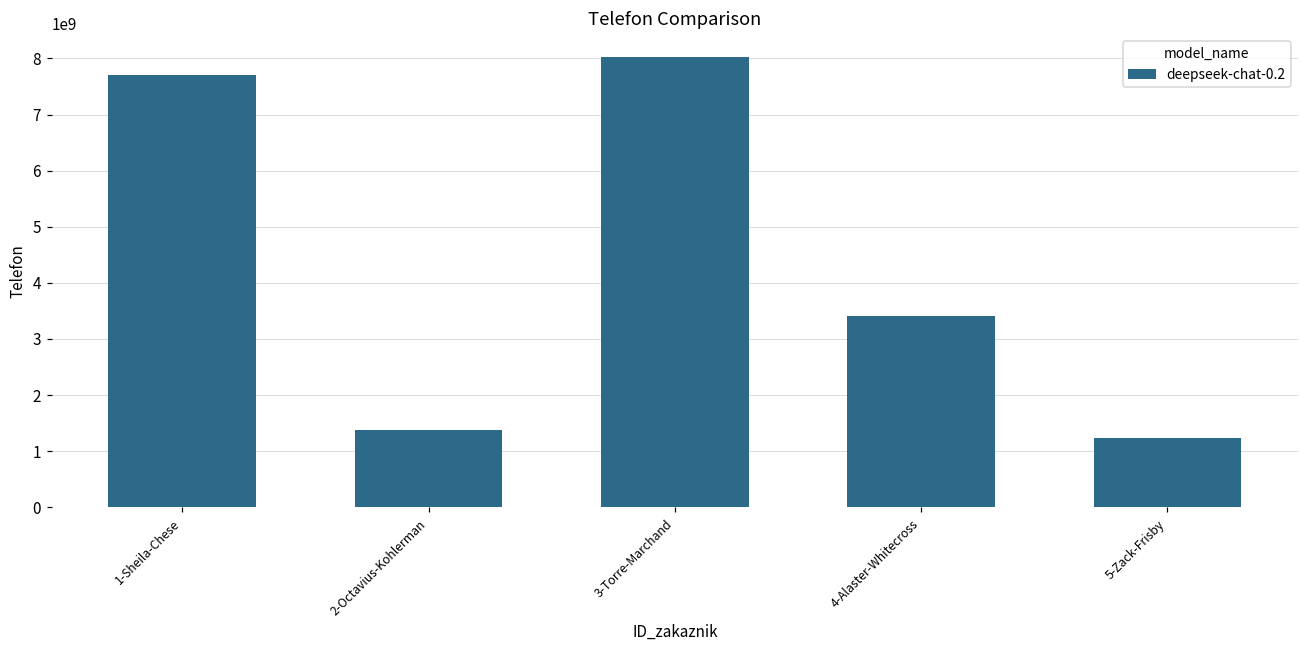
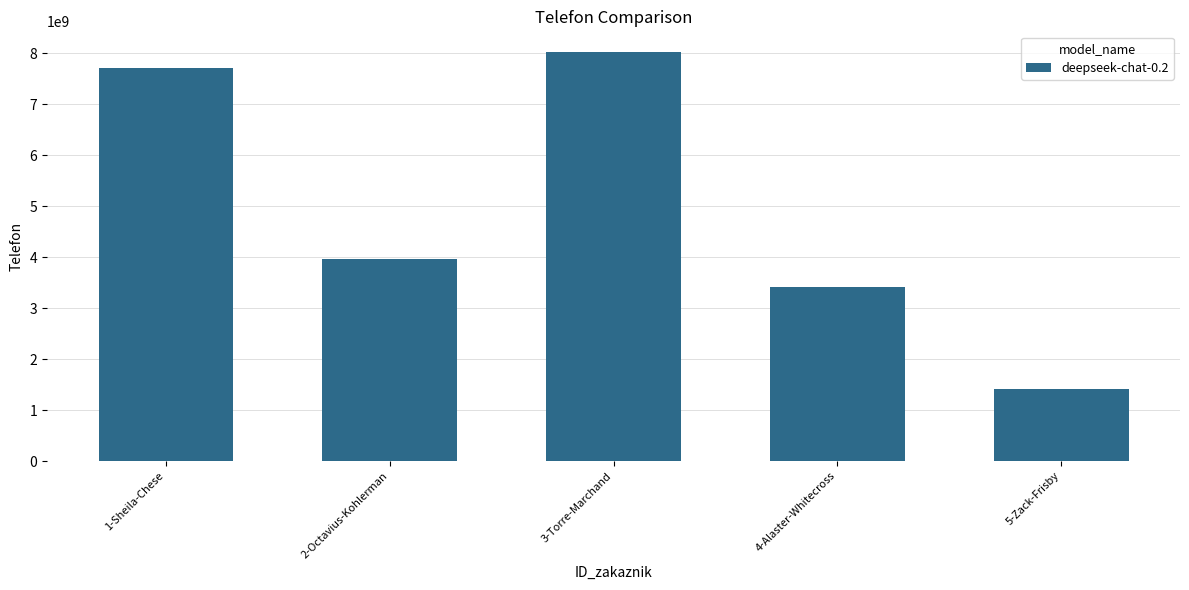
2-Octavius-Kohlerman: 1400000000 -> 4000000000
5-Zack-Frisby: 1200000000 -> 1400000000
